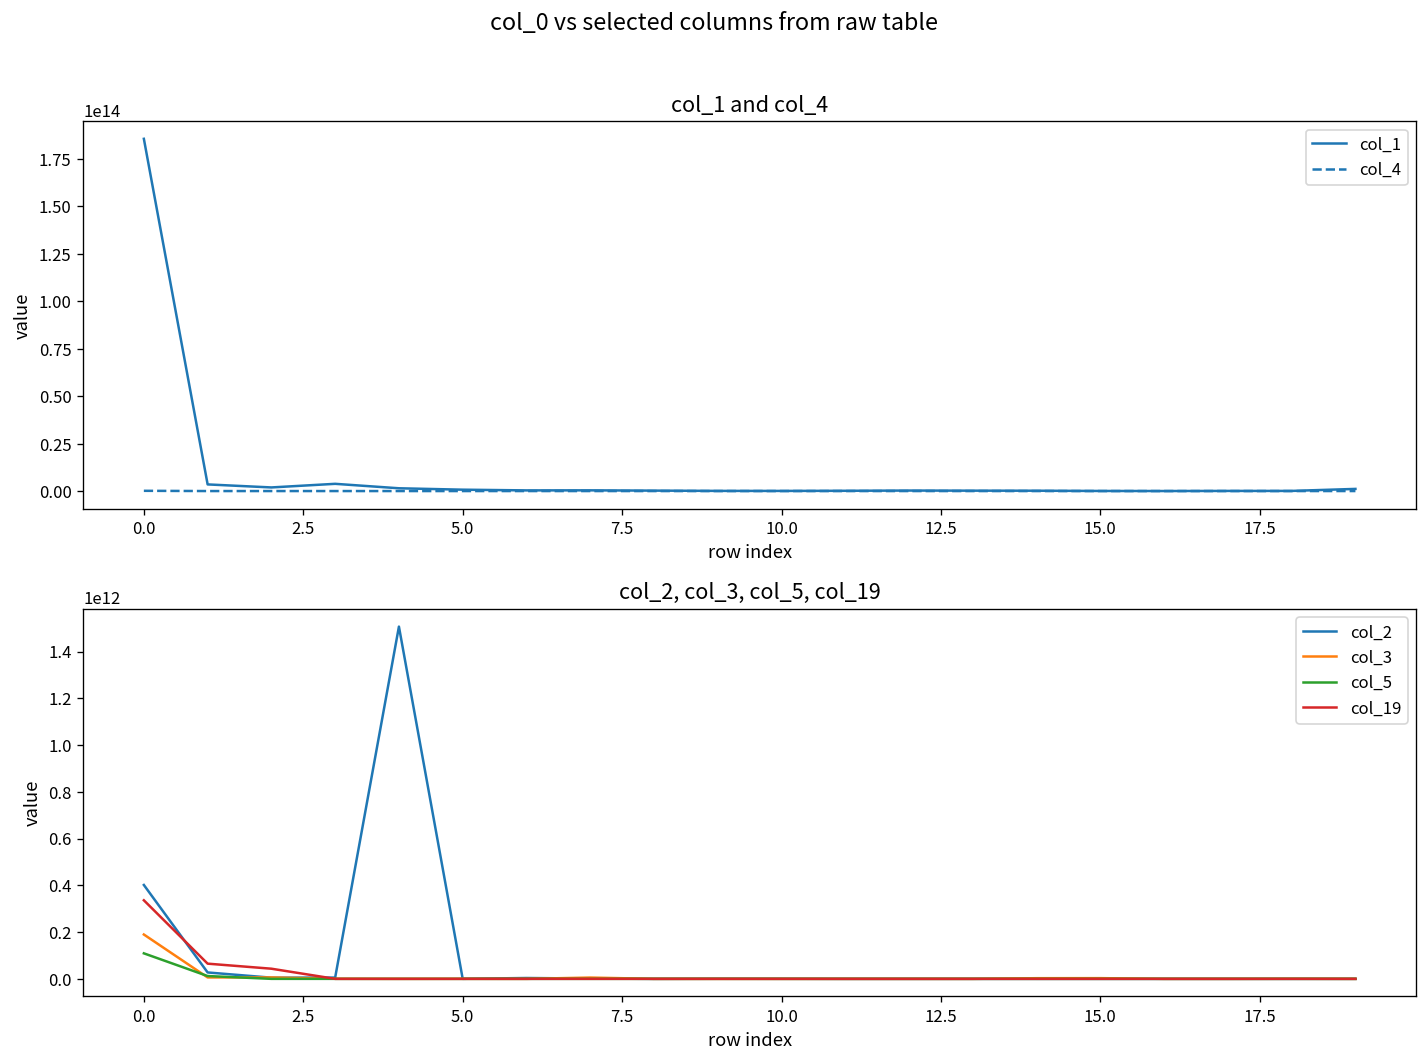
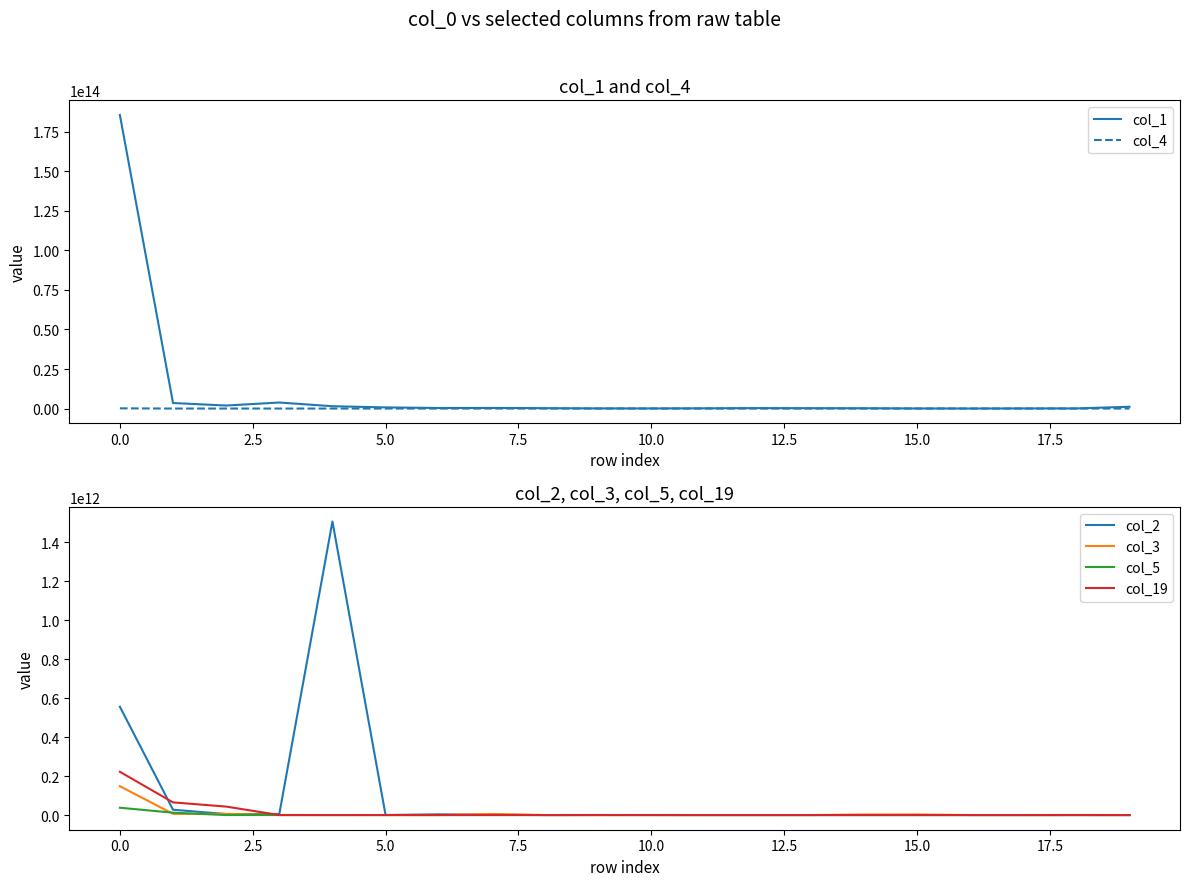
col_2, col_3, col_5, col_19, col_2, 0.0: 400000000000 -> 560000000000
col_2, col_3, col_5, col_19, col_3, 0.0: 190000000000 -> 150000000000
col_2, col_3, col_5, col_19, col_5, 0.0: 110000000000 -> 40000000000
col_2, col_3, col_5, col_19, col_19, 0.0: 340000000000 -> 220000000000
